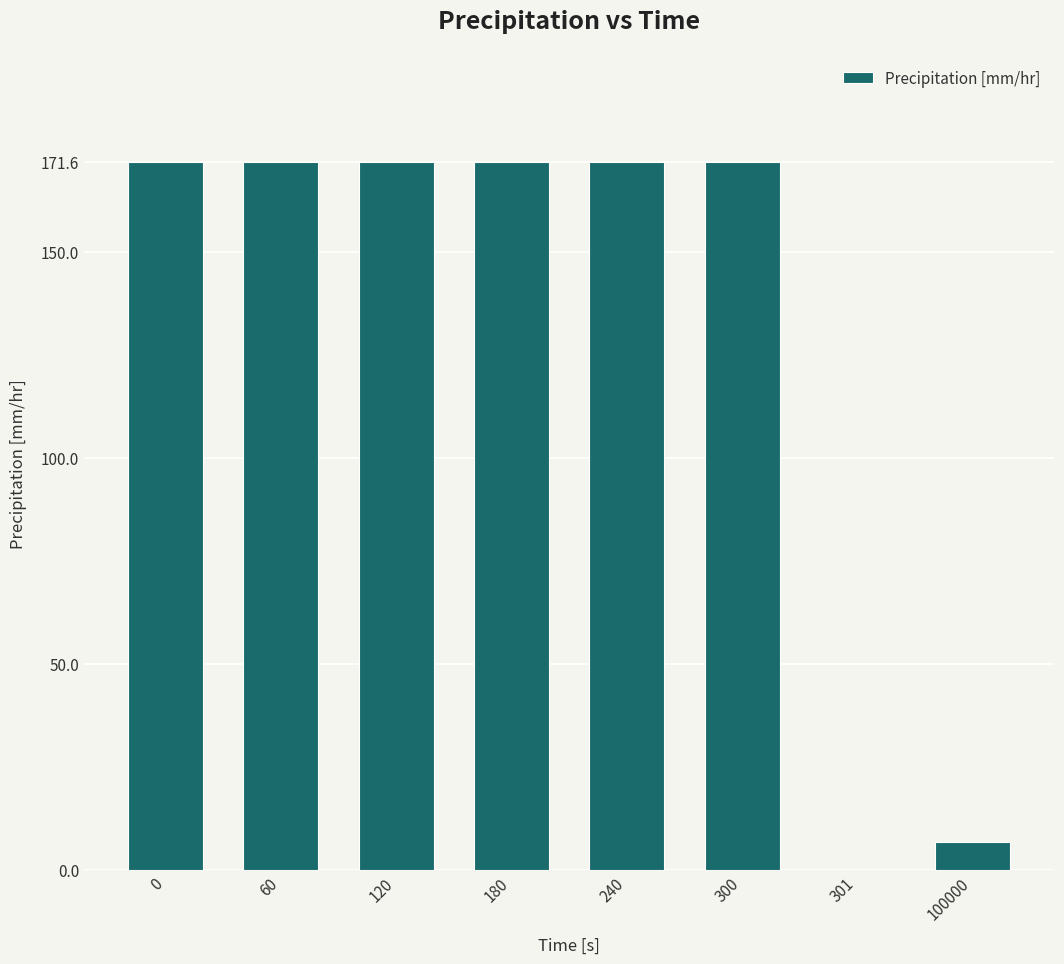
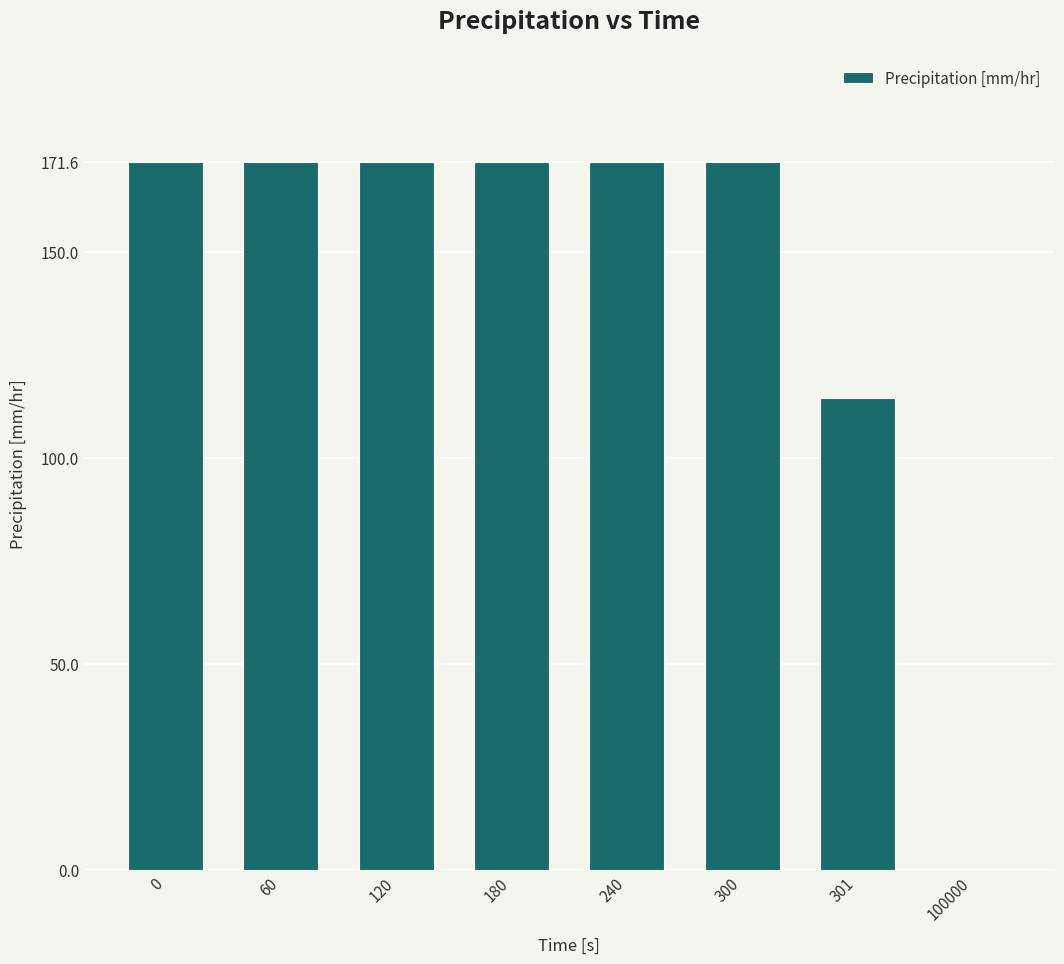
301: 0 -> 115
100000: 7 -> 0
